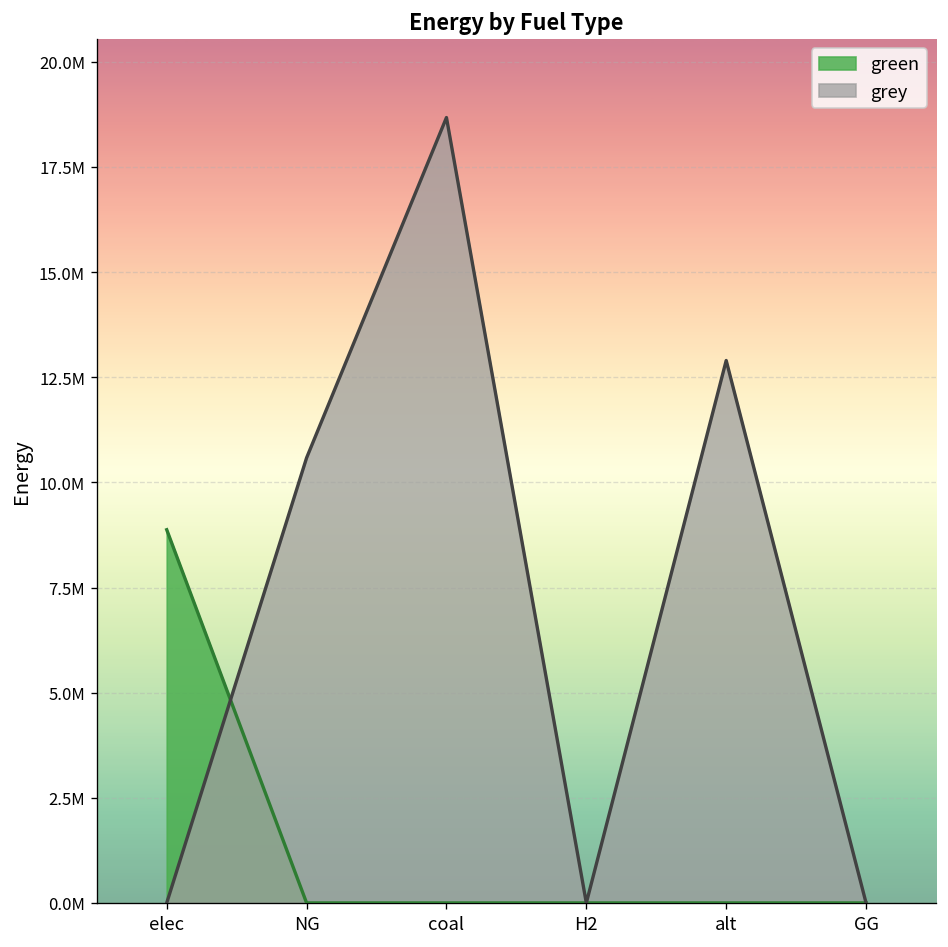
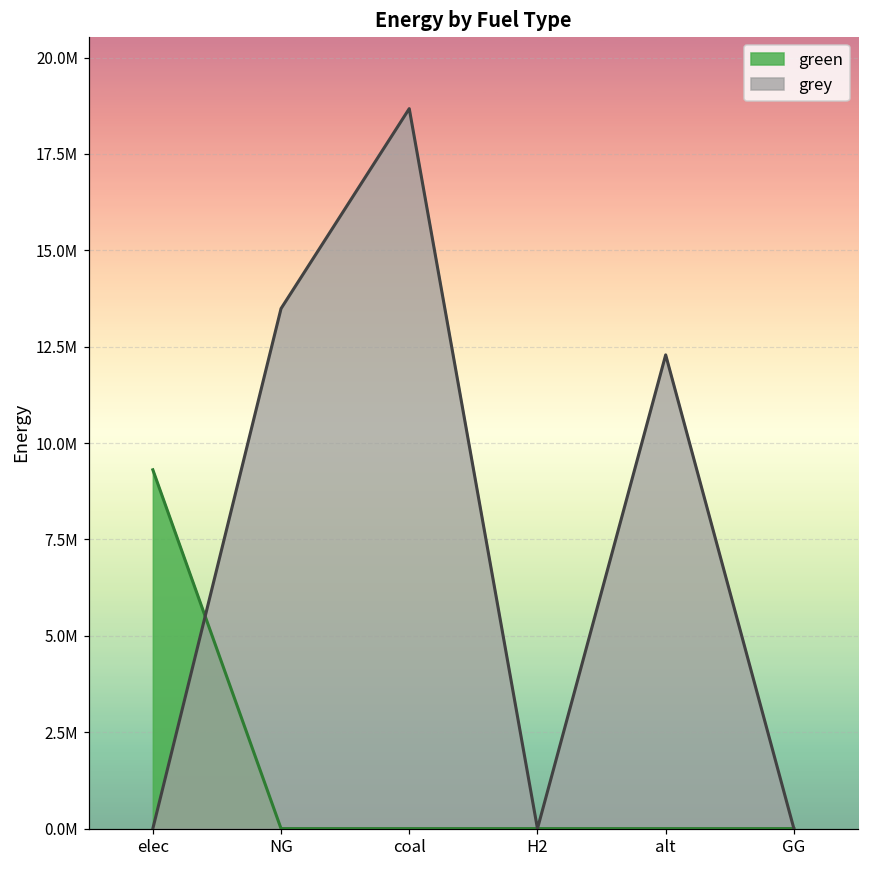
green, elec: 8900000 -> 9300000
grey, NG: 10600000 -> 13500000
grey, alt: 12900000 -> 12300000
